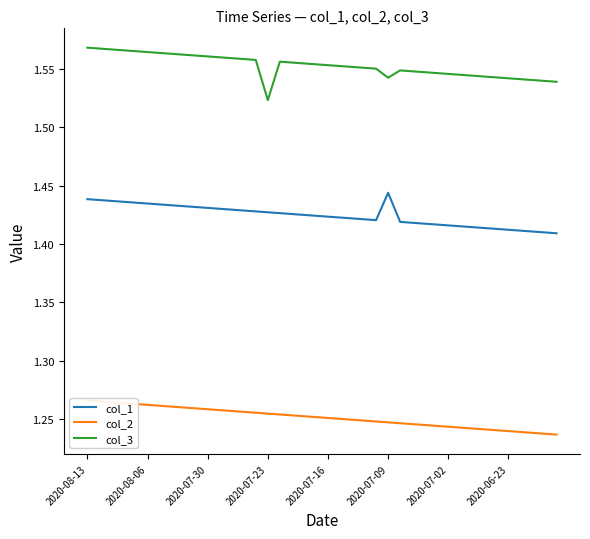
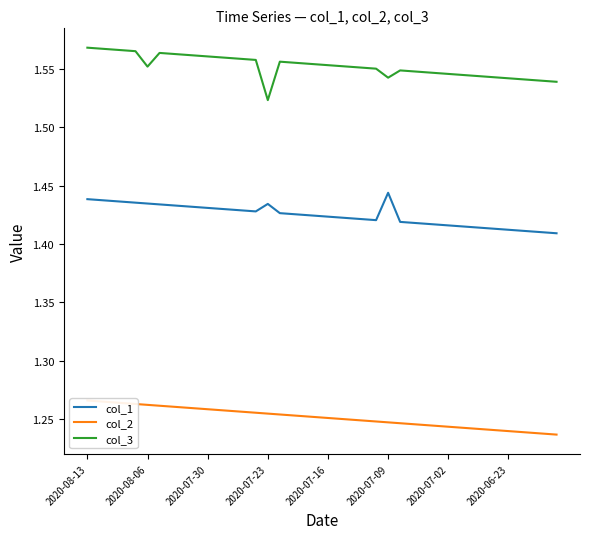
col_3, 2020-08-06: 1.564 -> 1.552
col_1, 2020-07-23: 1.427 -> 1.434
